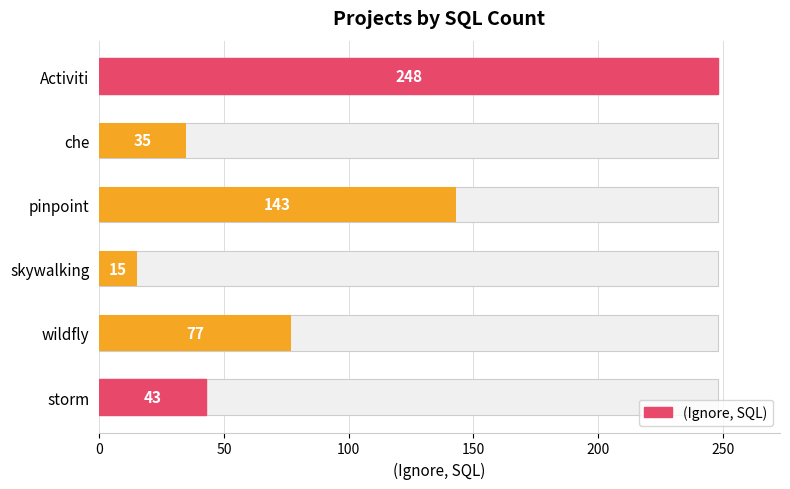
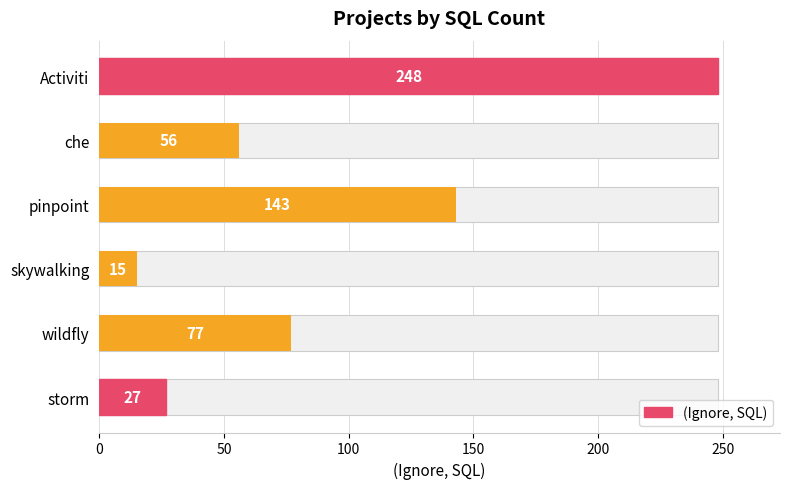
(Ignore, SQL), che: 35 -> 56
(Ignore, SQL), storm: 43 -> 27
